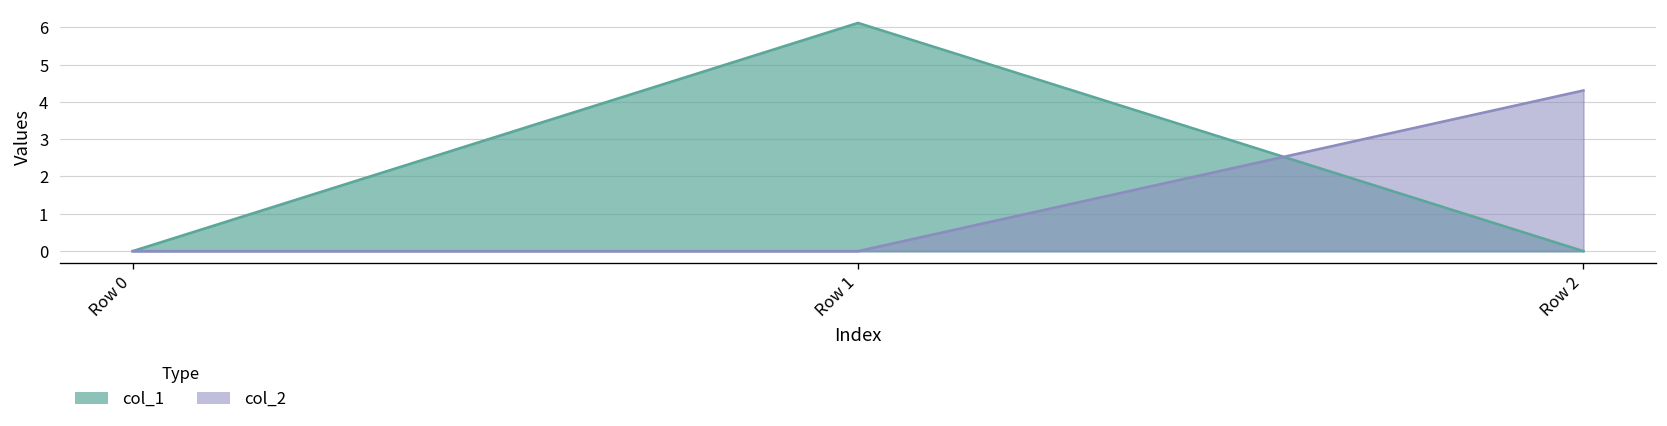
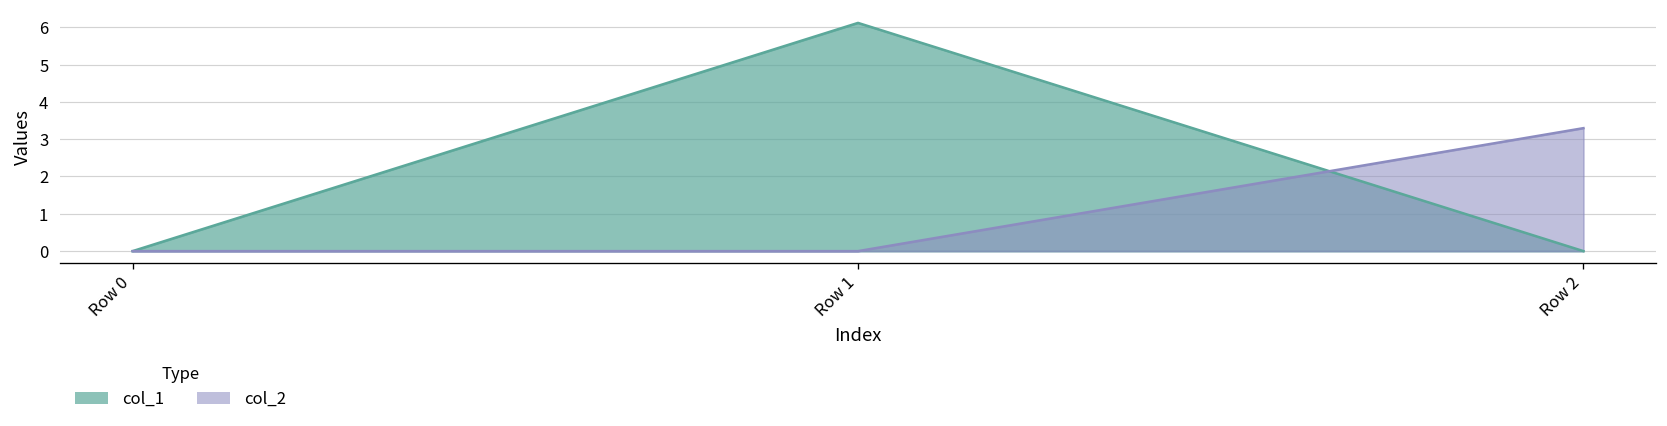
col_2, Row 2: 4.3 -> 3.3
